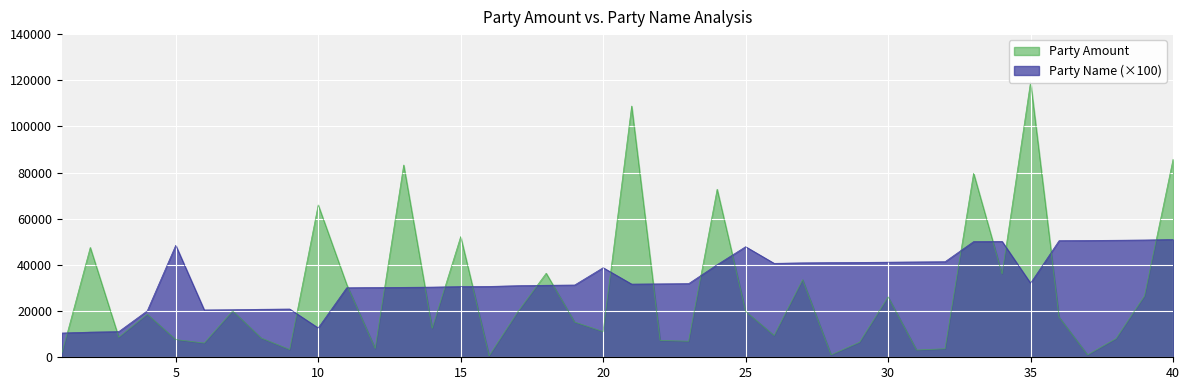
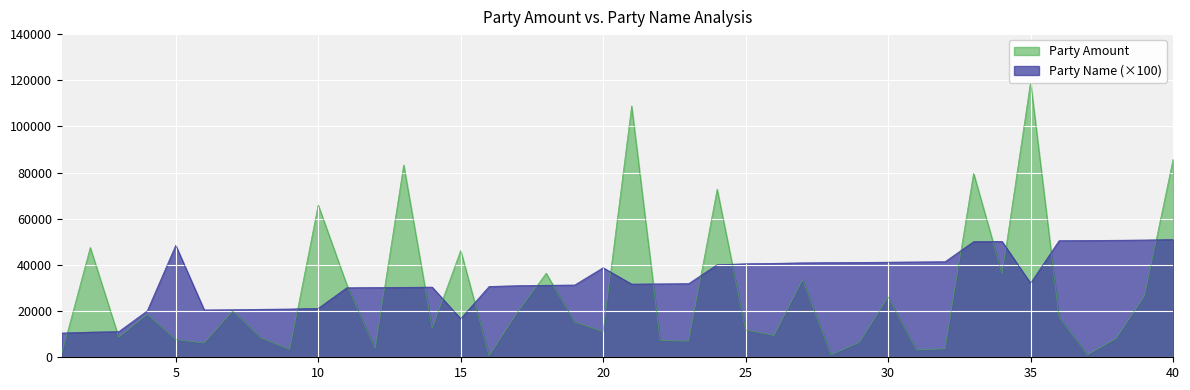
Party Name (×100), 10: 13000 -> 21000
Party Amount, 15: 52000 -> 46000
Party Name (×100), 15: 31000 -> 17000
Party Amount, 25: 20000 -> 12000
Party Name (×100), 25: 48000 -> 41000
